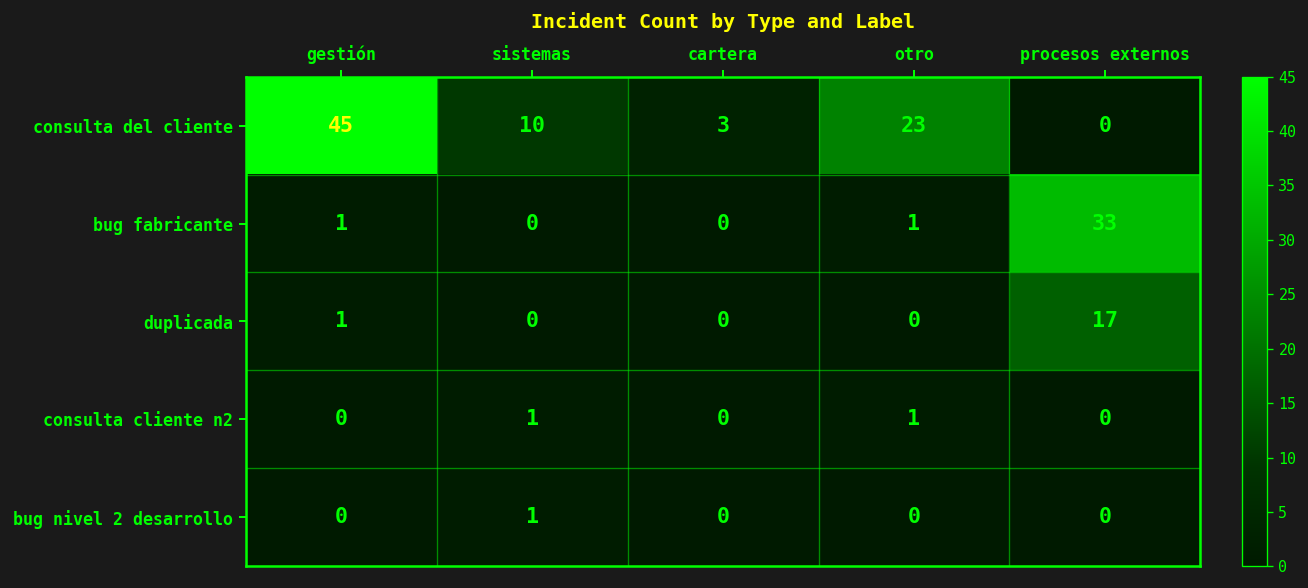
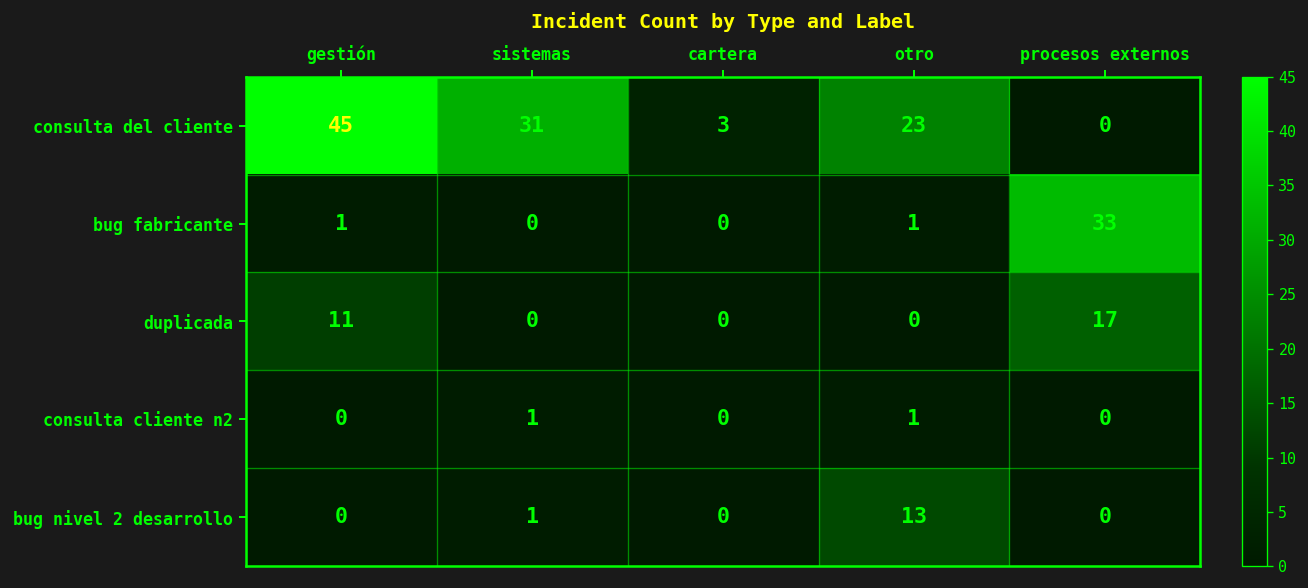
consulta del cliente, sistemas: 10 -> 31
duplicada, gestión: 1 -> 11
bug nivel 2 desarrollo, otro: 0 -> 13
